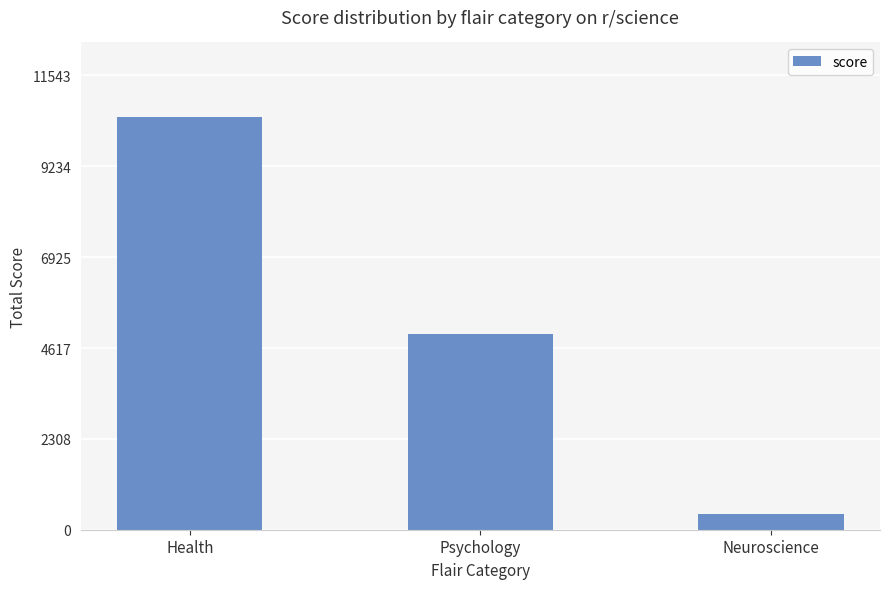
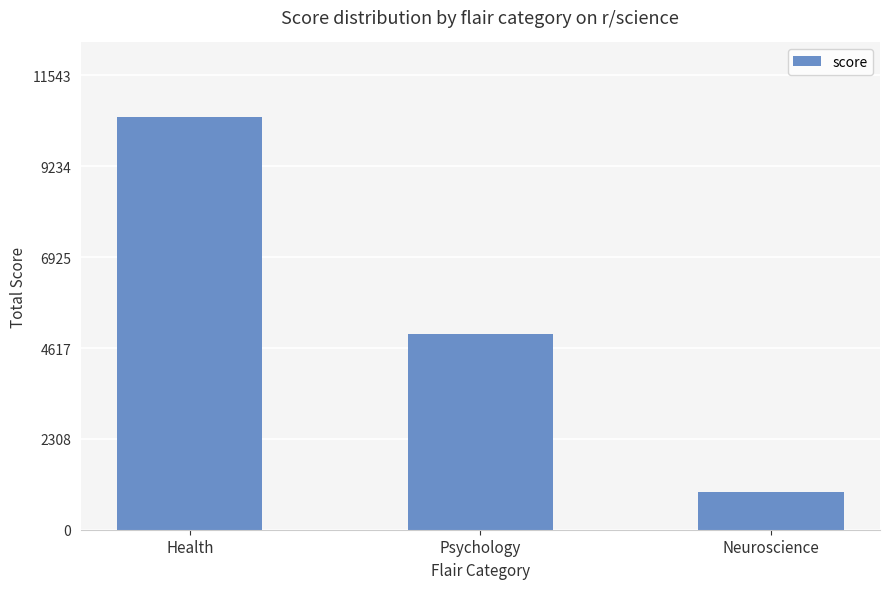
Neuroscience: 400 -> 1000
